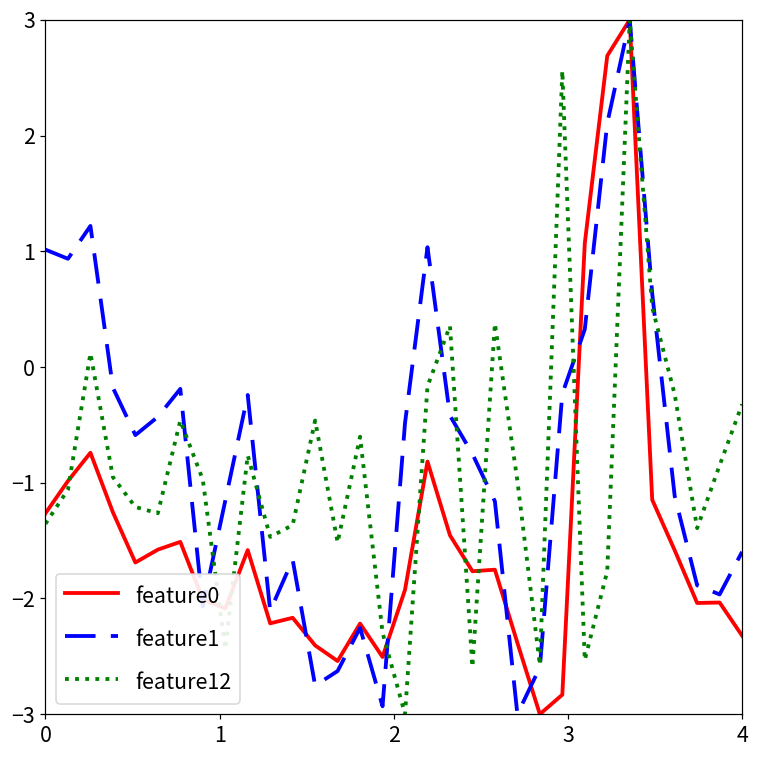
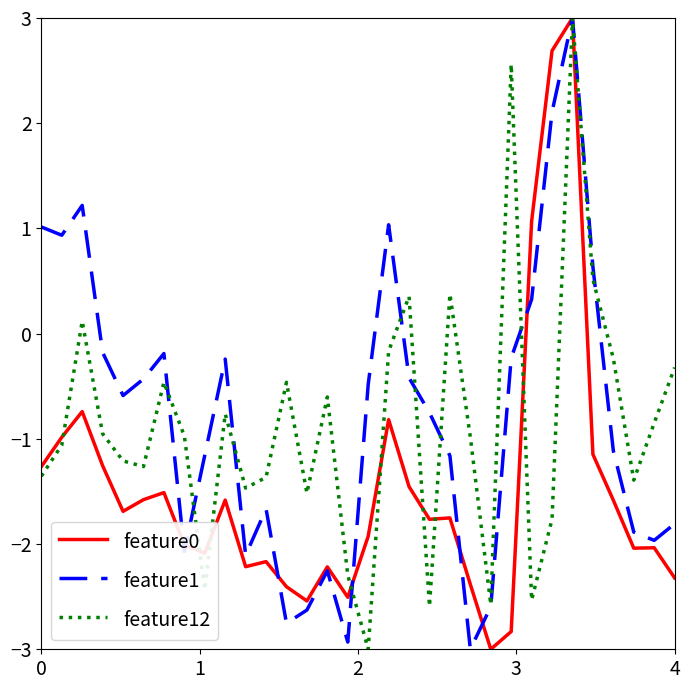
feature1, 4: -1.60 -> -1.81
